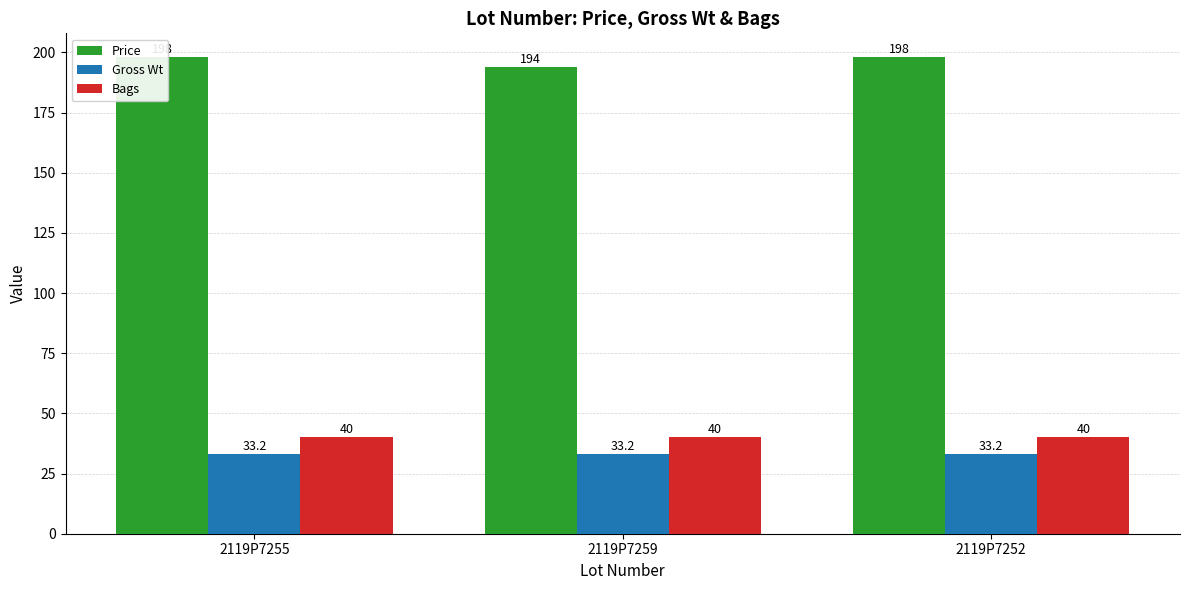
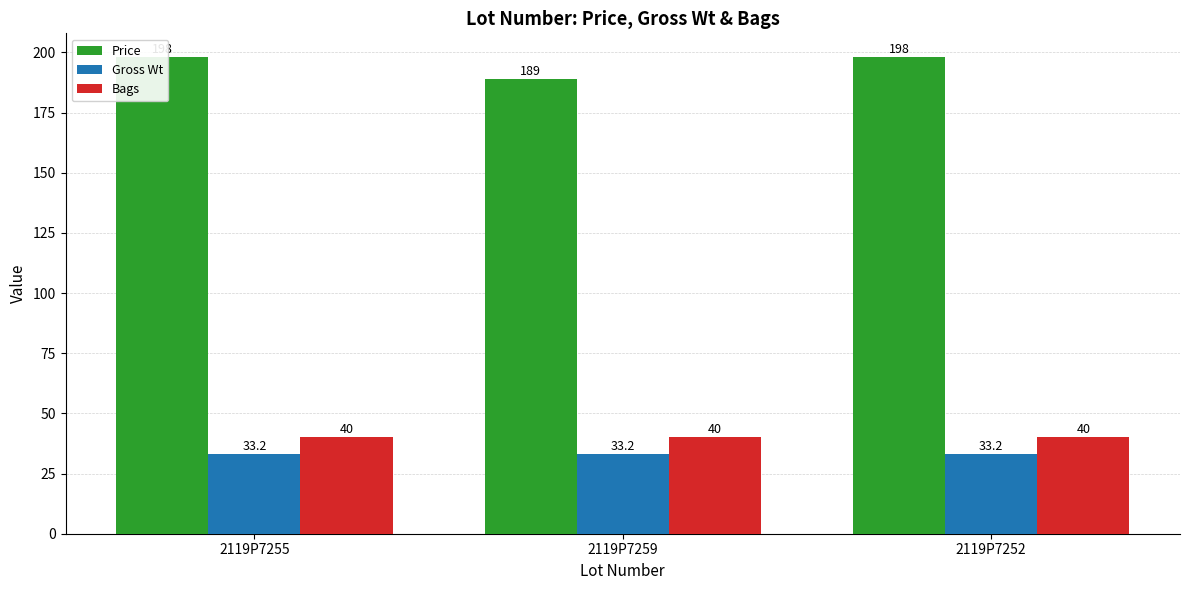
Price, 2119P7259: 194 -> 189
